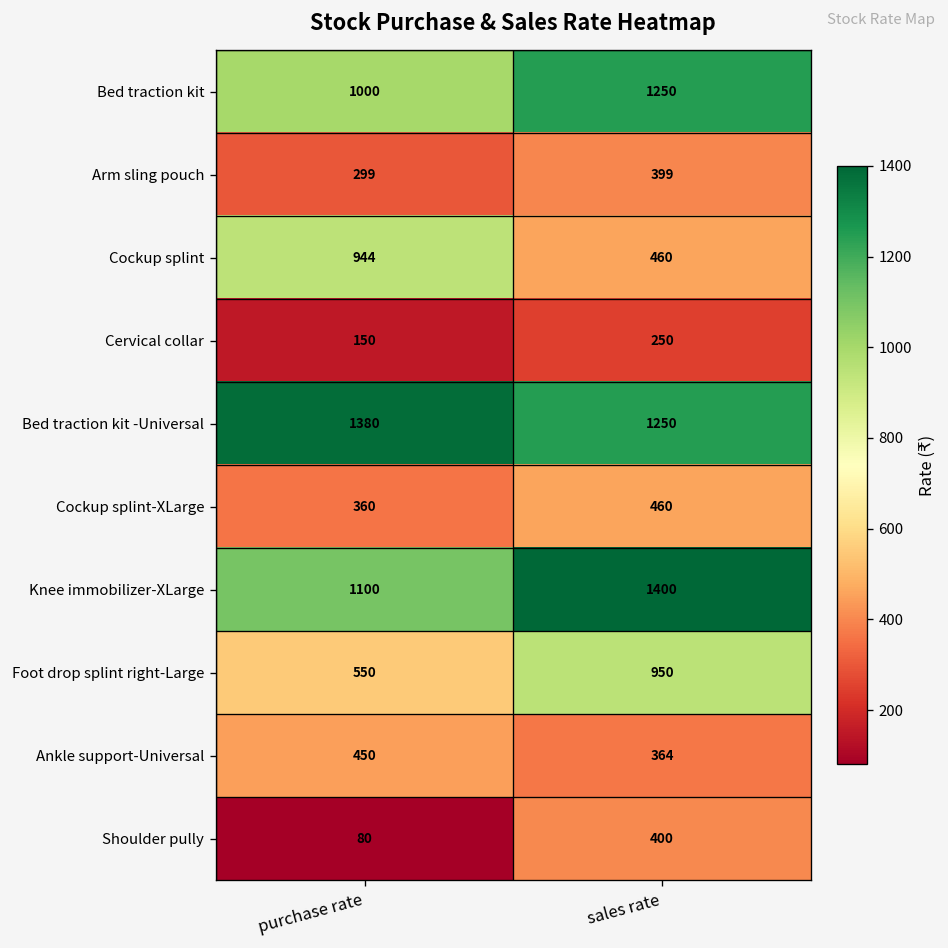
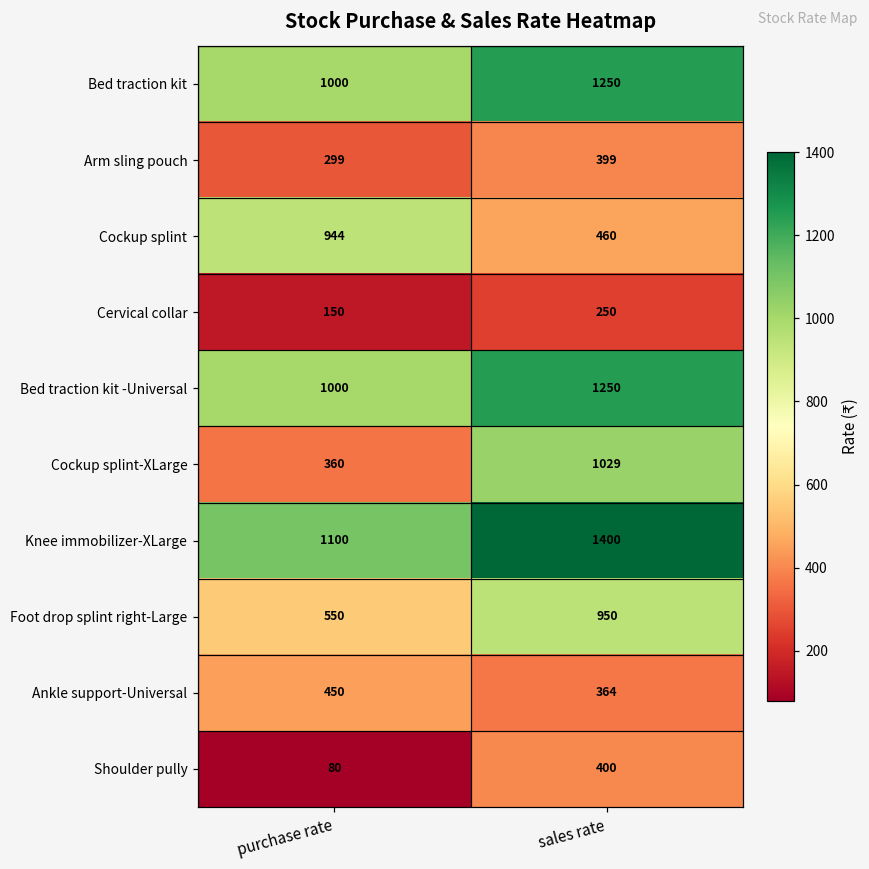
Bed traction kit -Universal, purchase rate: 1380 -> 1000
Cockup splint-XLarge, sales rate: 460 -> 1029
